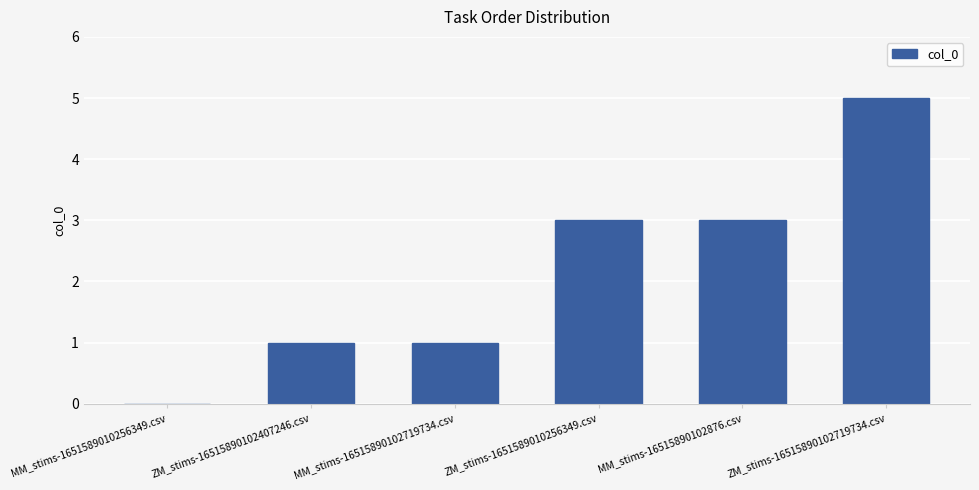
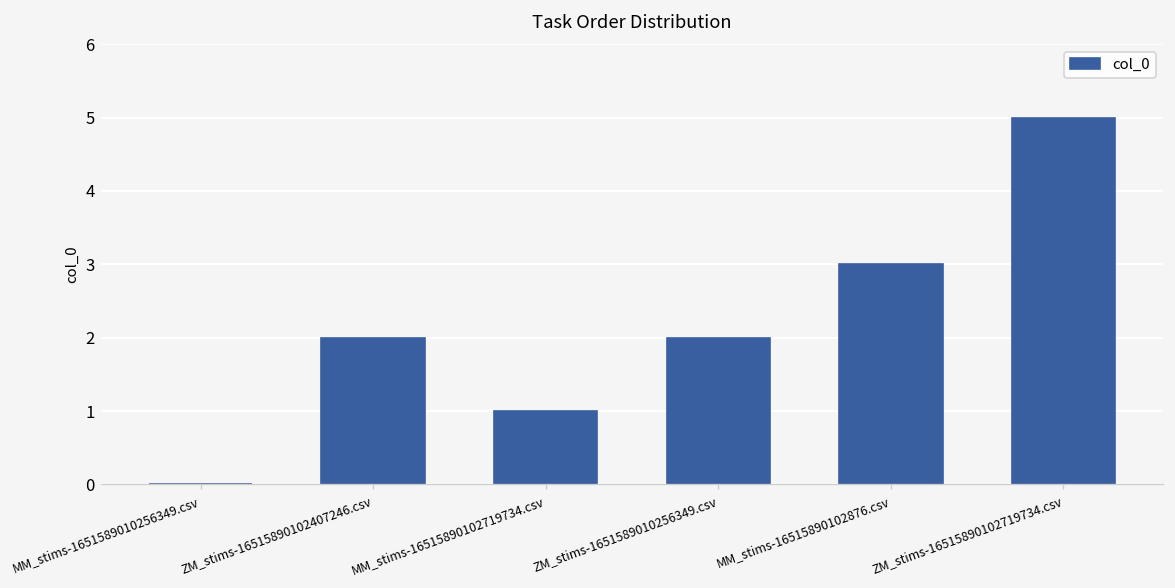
ZM_stims-16515890102407246.csv: 1 -> 2
ZM_stims-1651589010256349.csv: 3 -> 2
